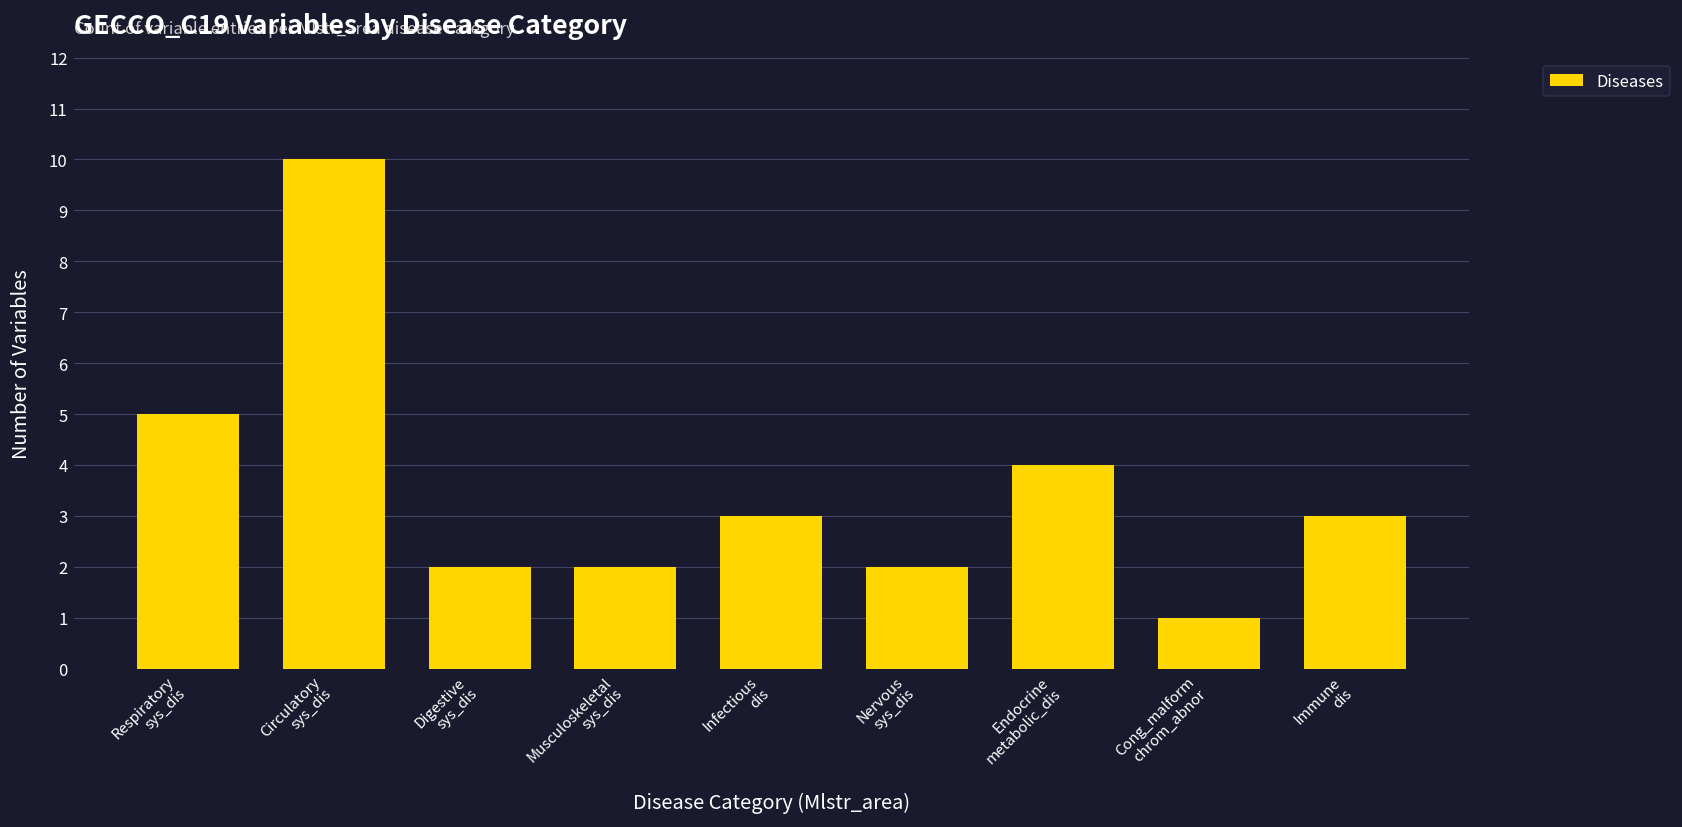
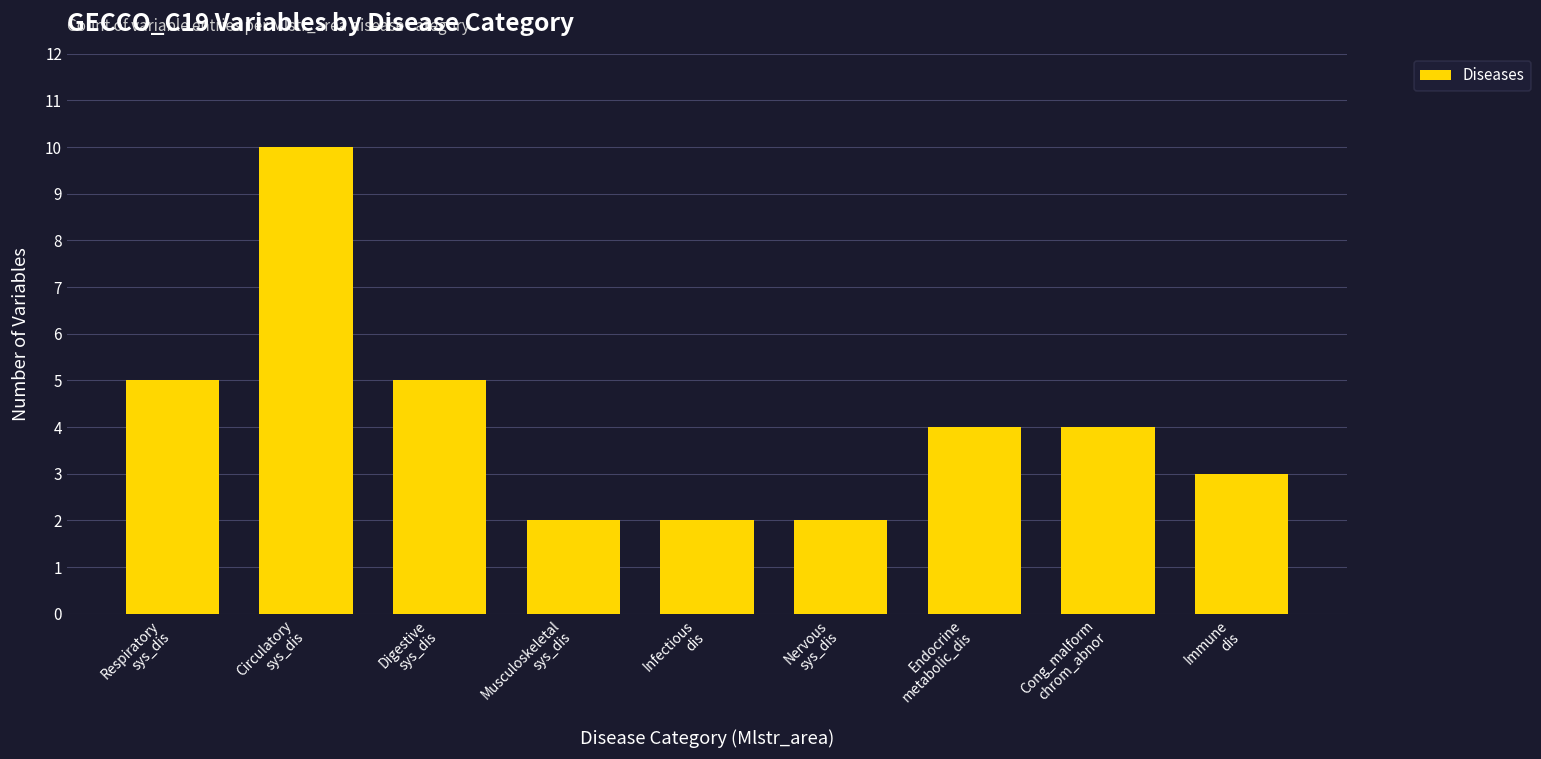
Digestive sys_dis: 2 -> 5
Infectious dis: 3 -> 2
Cong_malform chrom_abnor: 1 -> 4
